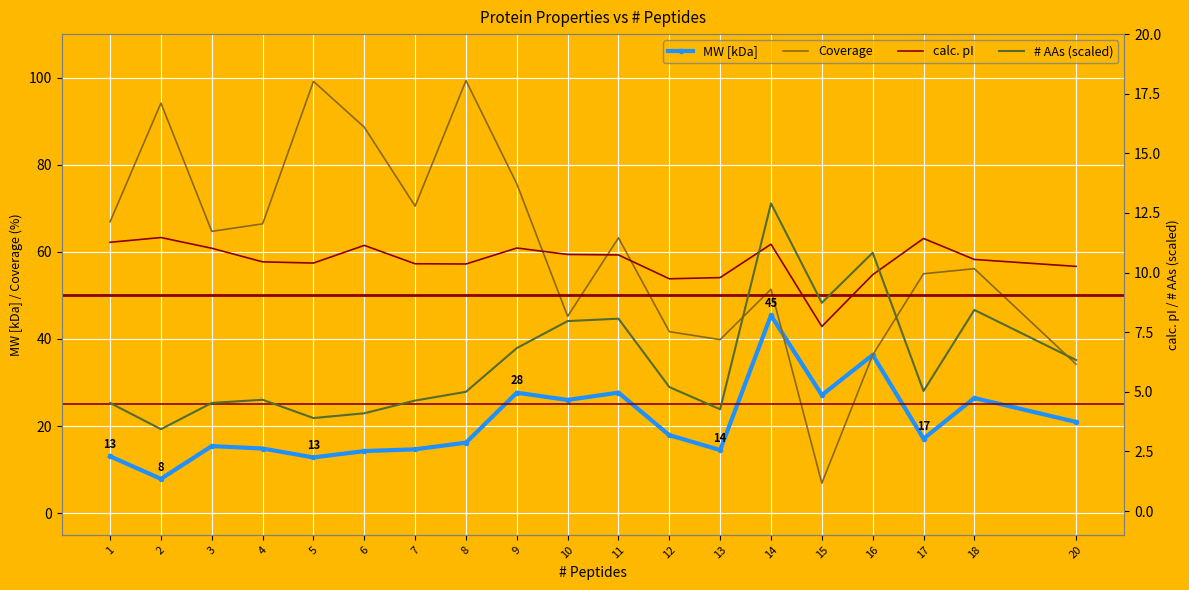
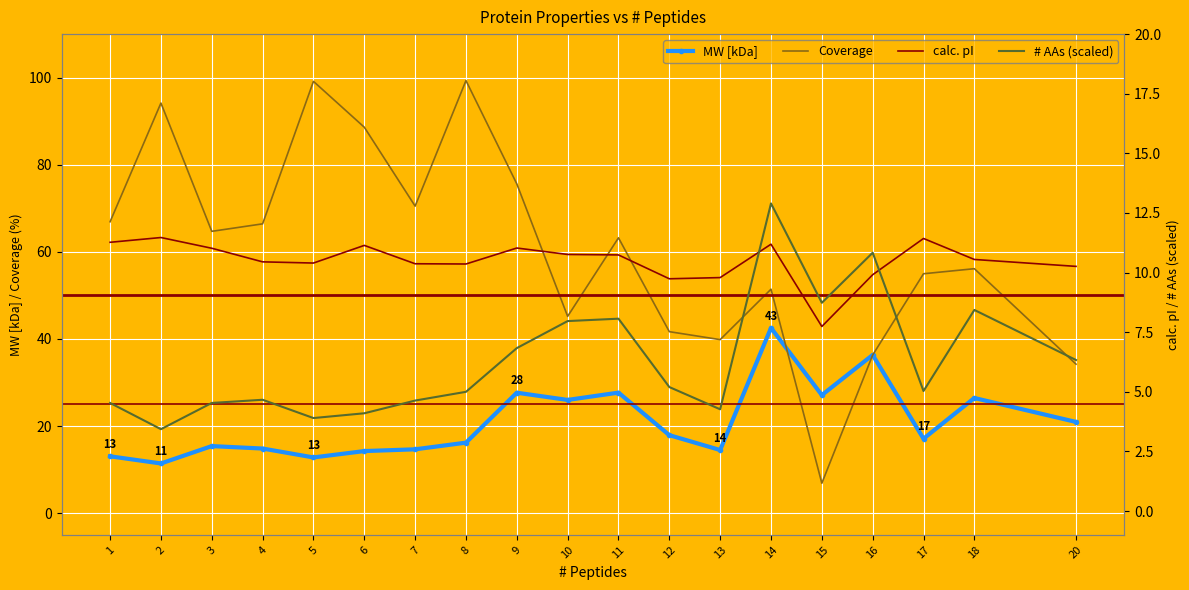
MW [kDa], 2: 8 -> 11
MW [kDa], 14: 45 -> 43
